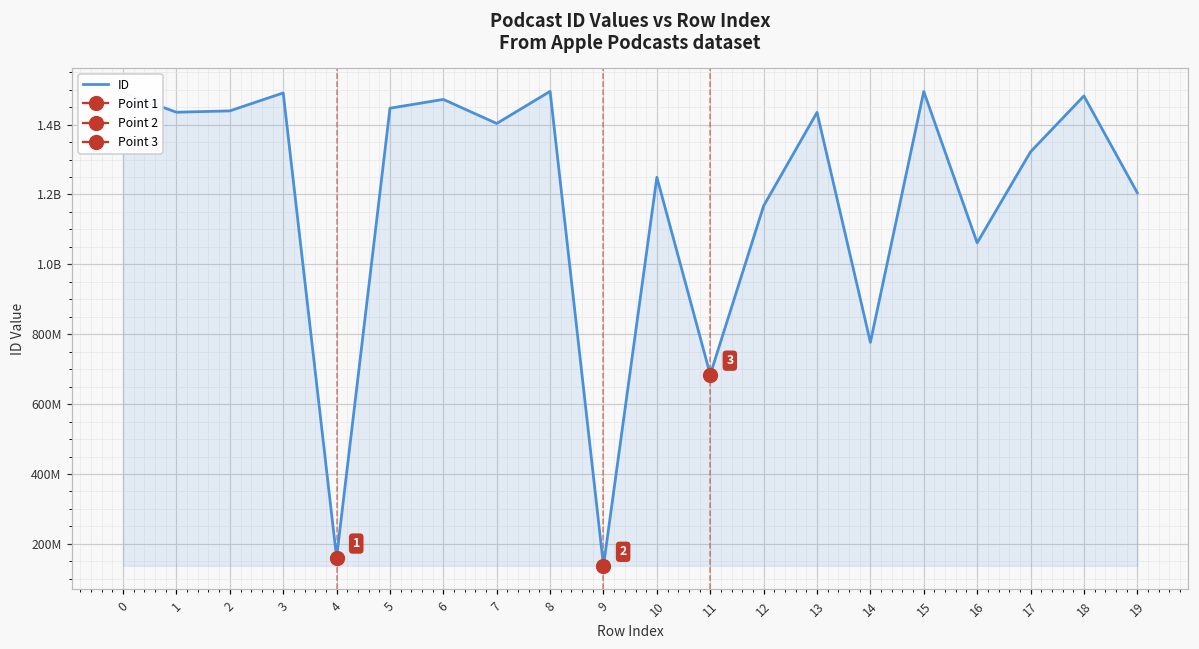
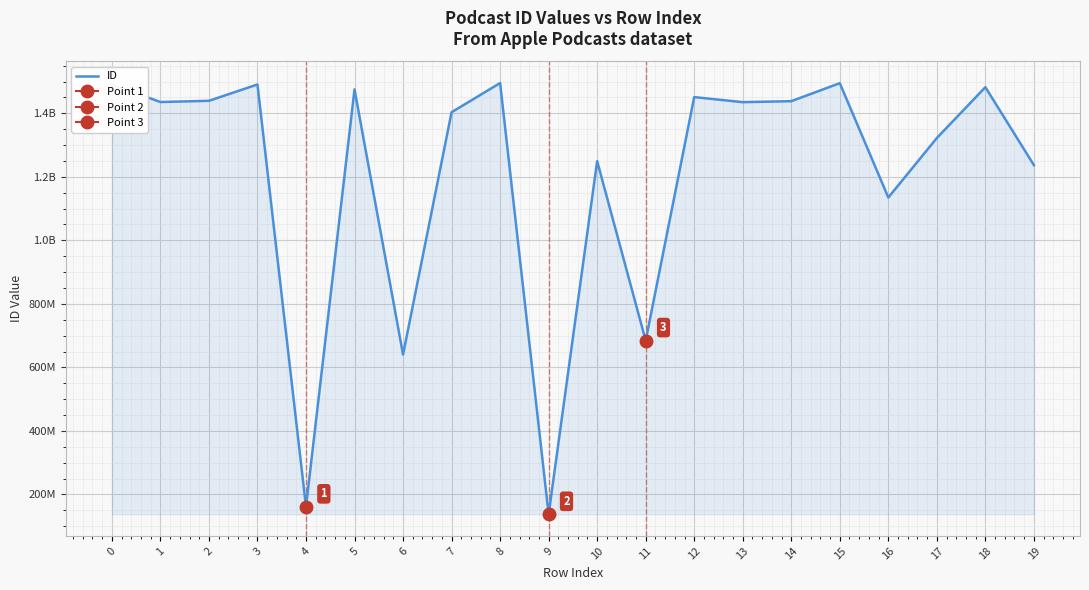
ID, 5: 1450000000 -> 1480000000
ID, 6: 1470000000 -> 640000000
ID, 12: 1170000000 -> 1450000000
ID, 14: 780000000 -> 1440000000
ID, 16: 1060000000 -> 1130000000
ID, 19: 1200000000 -> 1240000000
